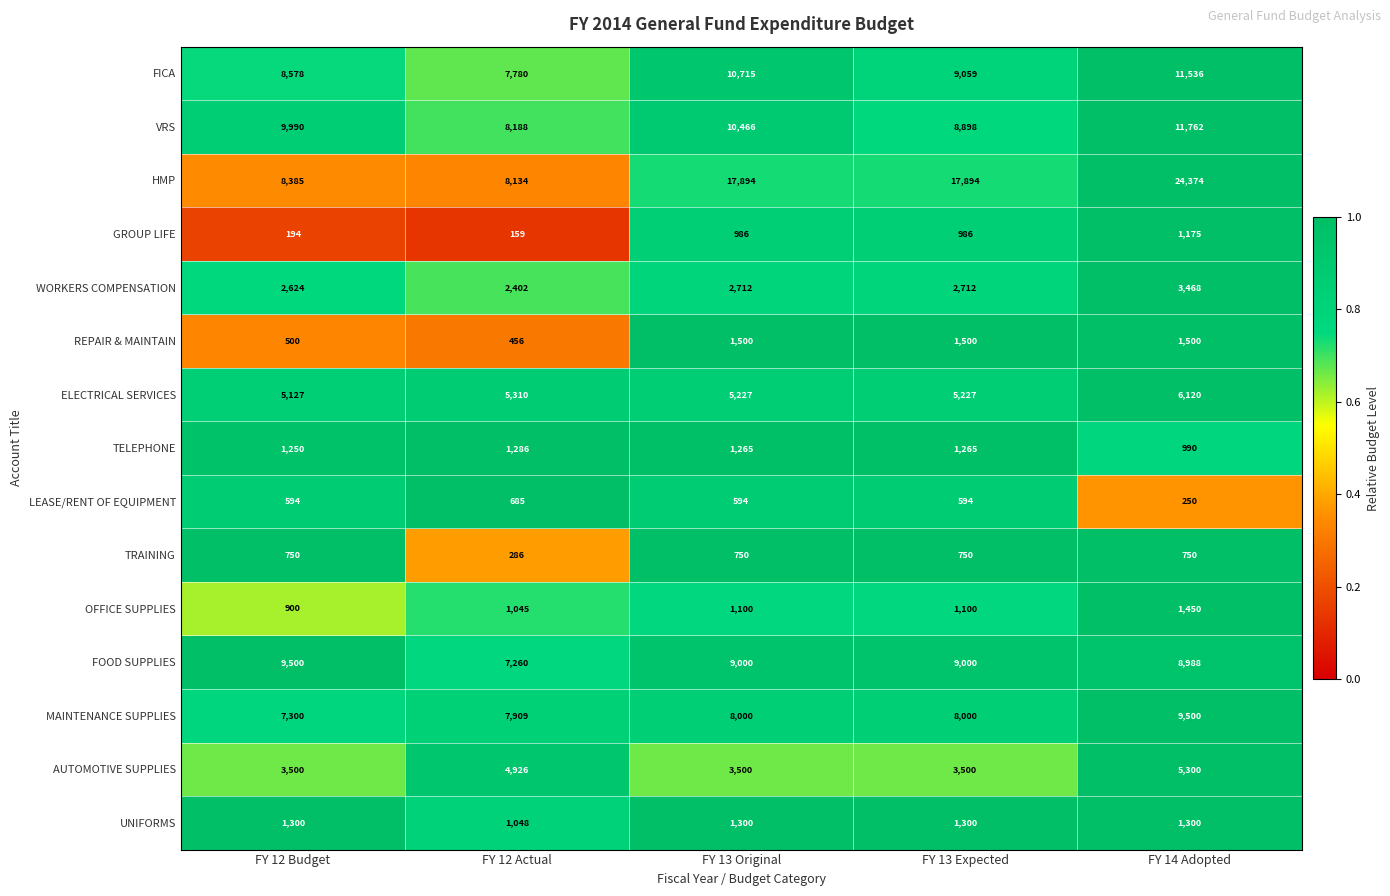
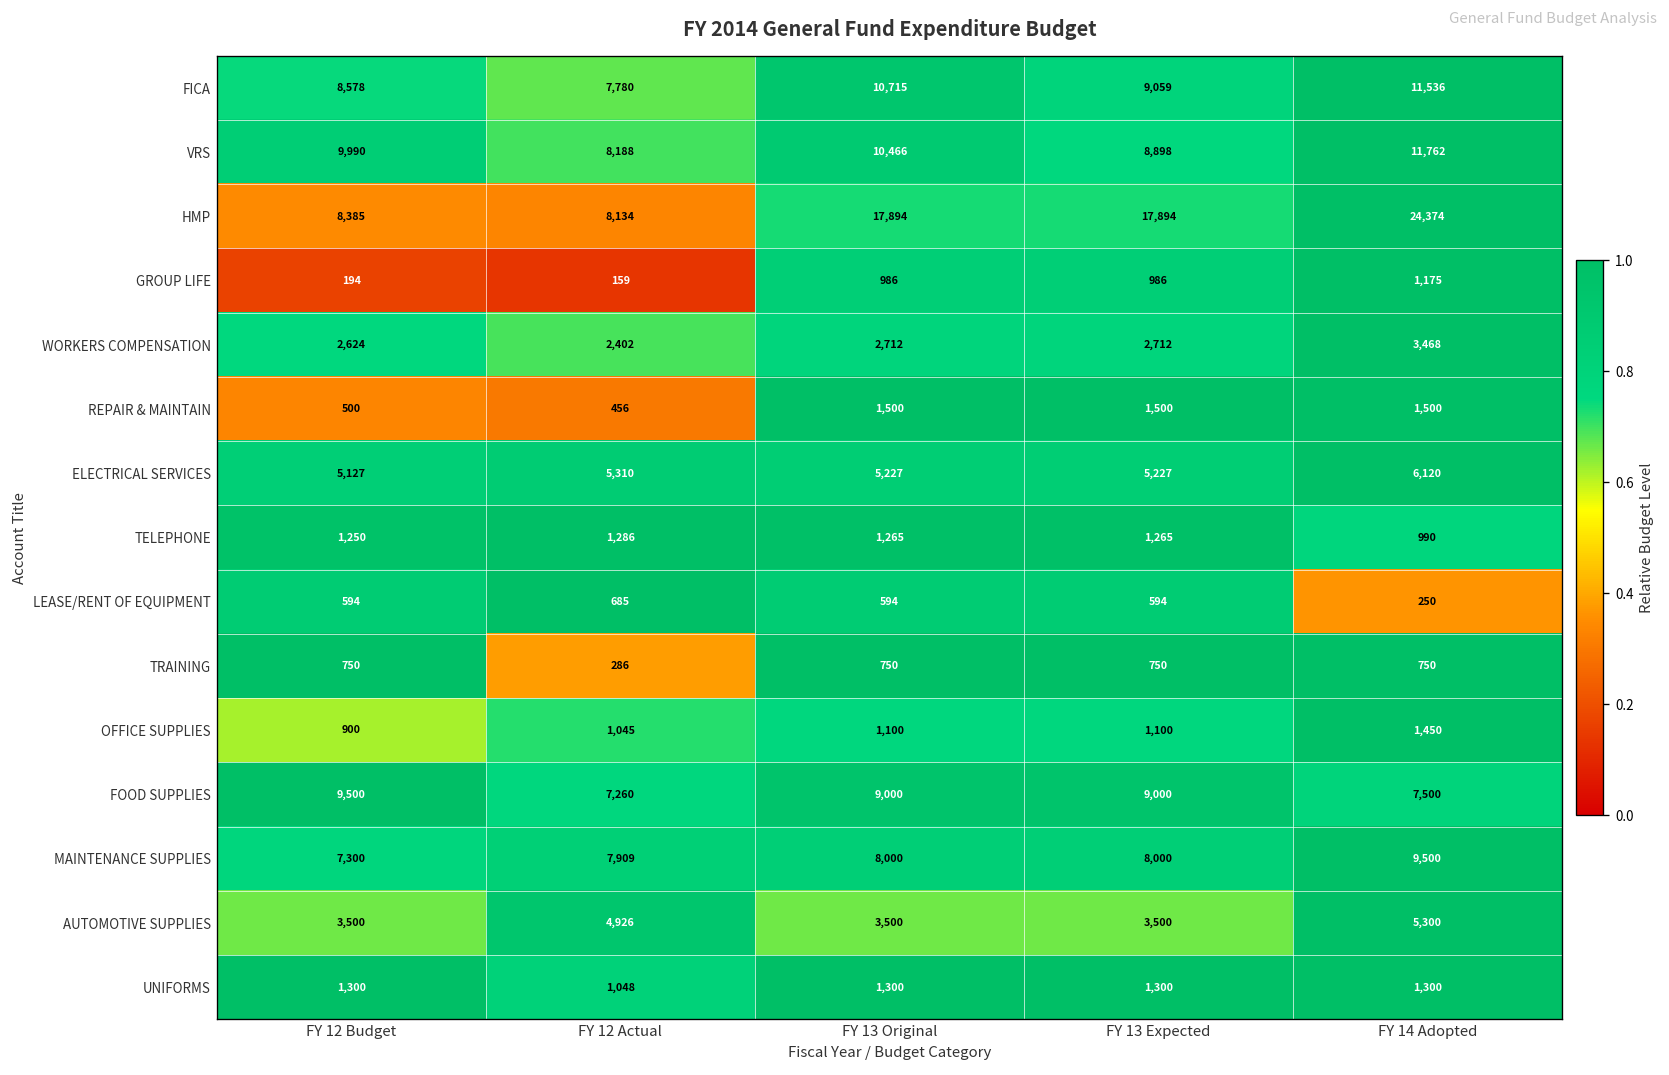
FOOD SUPPLIES, FY 14 Adopted: 8,988 -> 7,500
